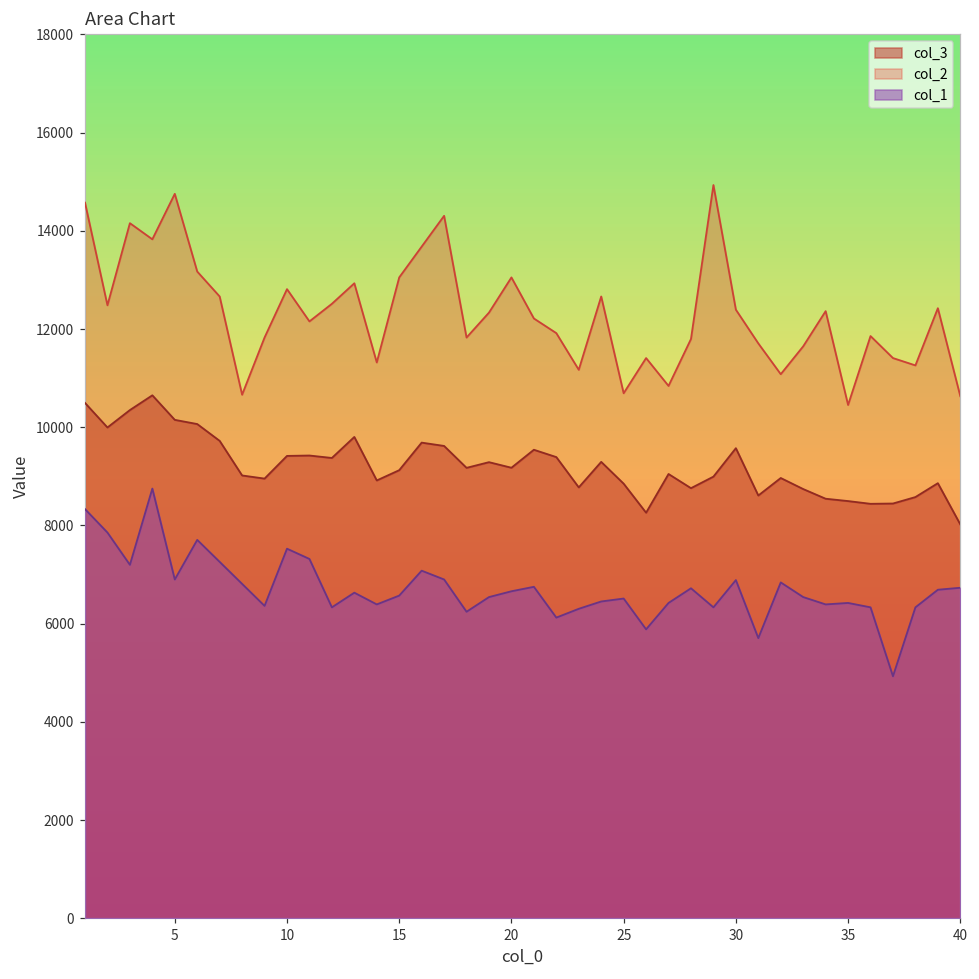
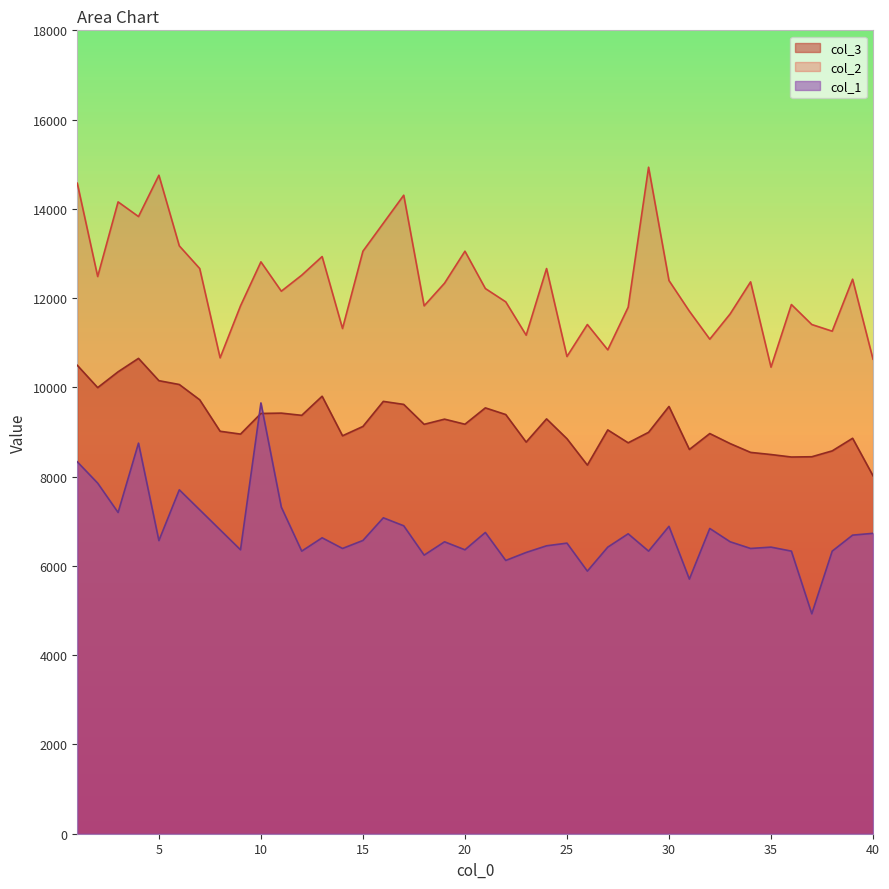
col_1, 5: 6900 -> 6600
col_1, 10: 7500 -> 9700
col_1, 20: 6700 -> 6400
